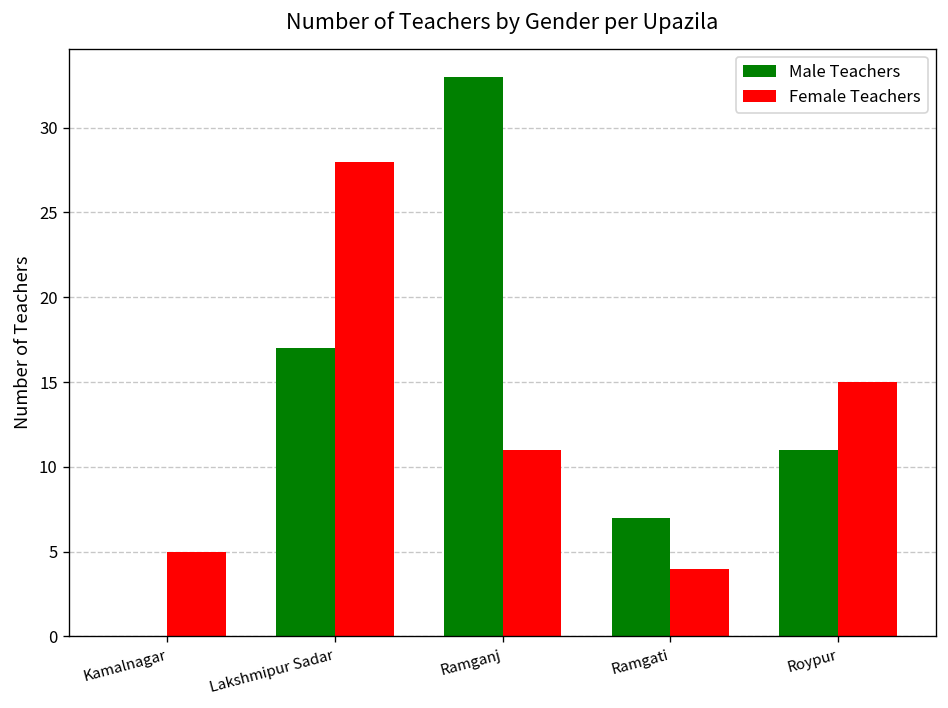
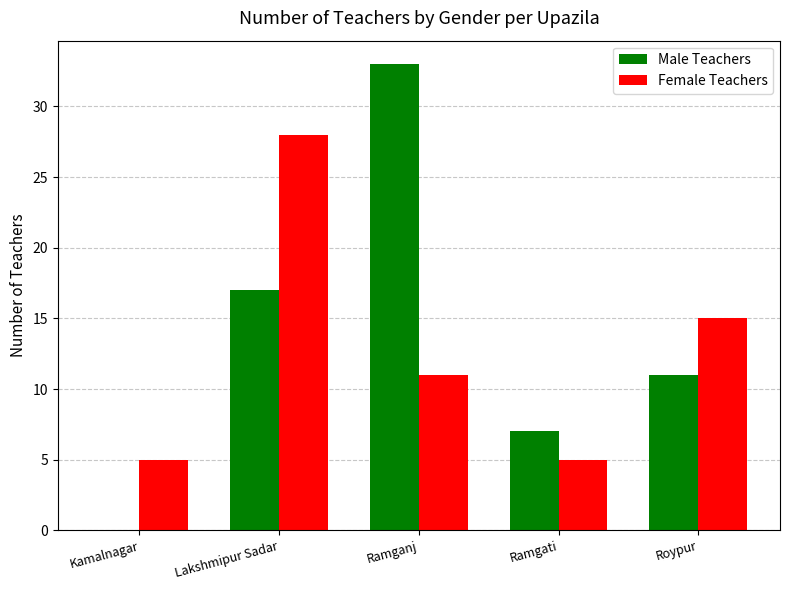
Female Teachers, Ramgati: 4 -> 5
